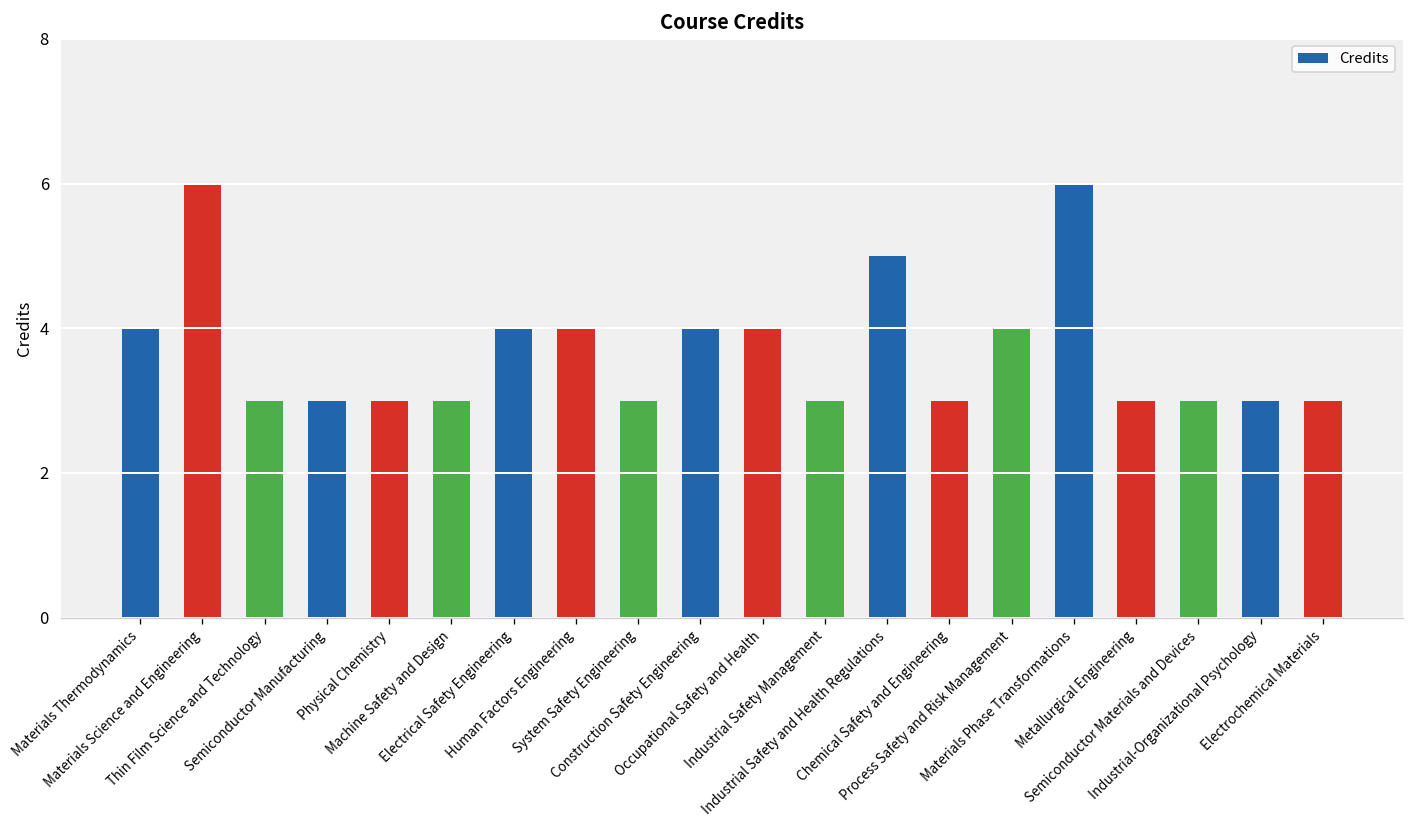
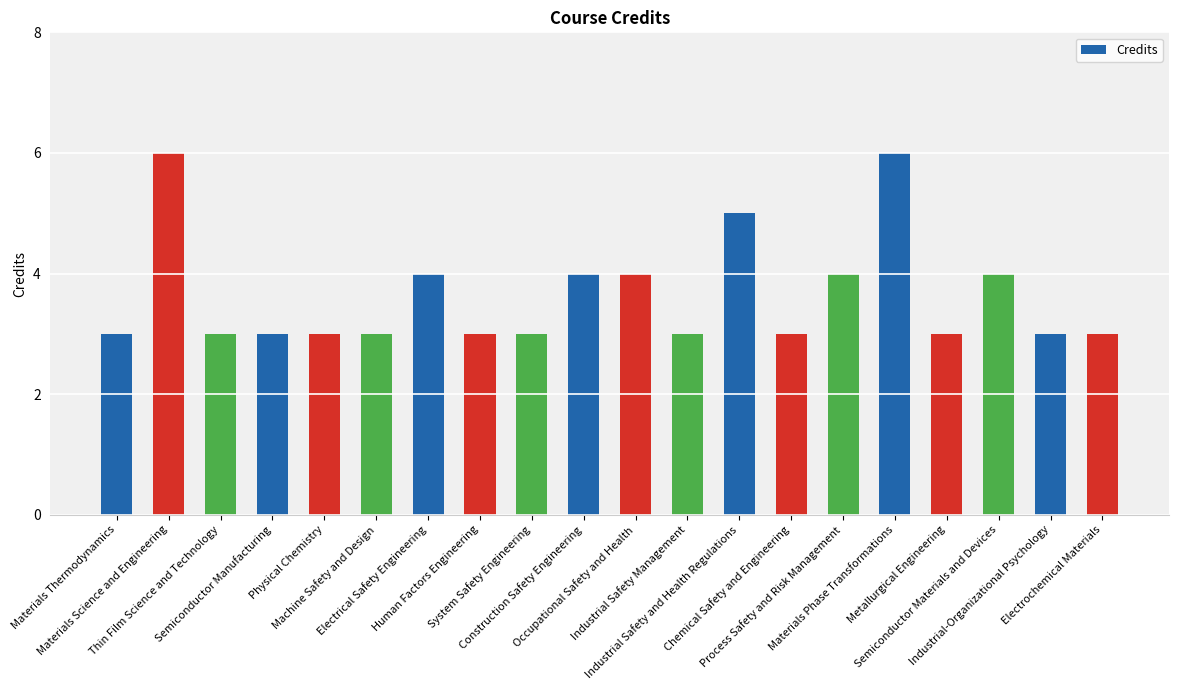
Materials Thermodynamics: 4 -> 3
Human Factors Engineering: 4 -> 3
Semiconductor Materials and Devices: 3 -> 4
